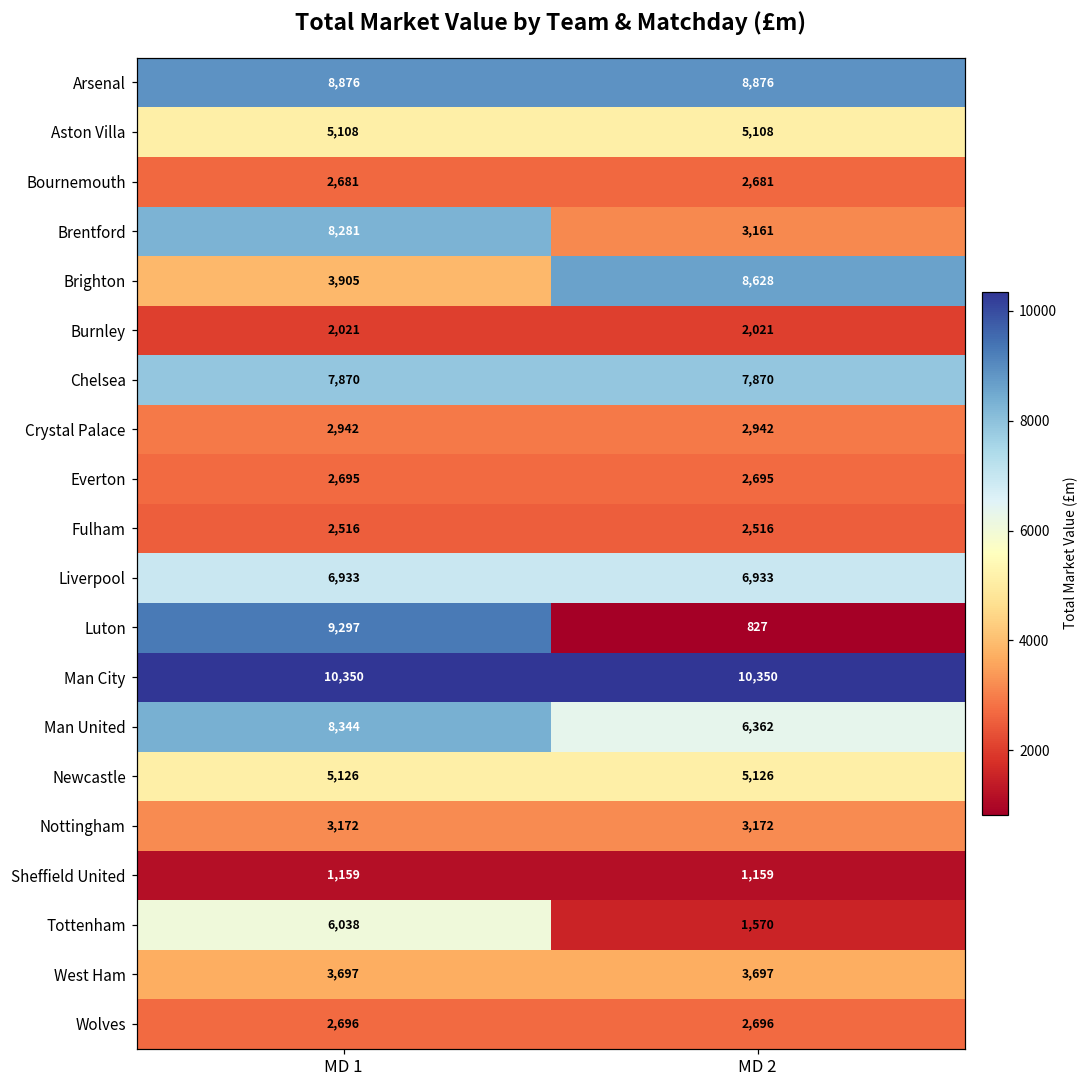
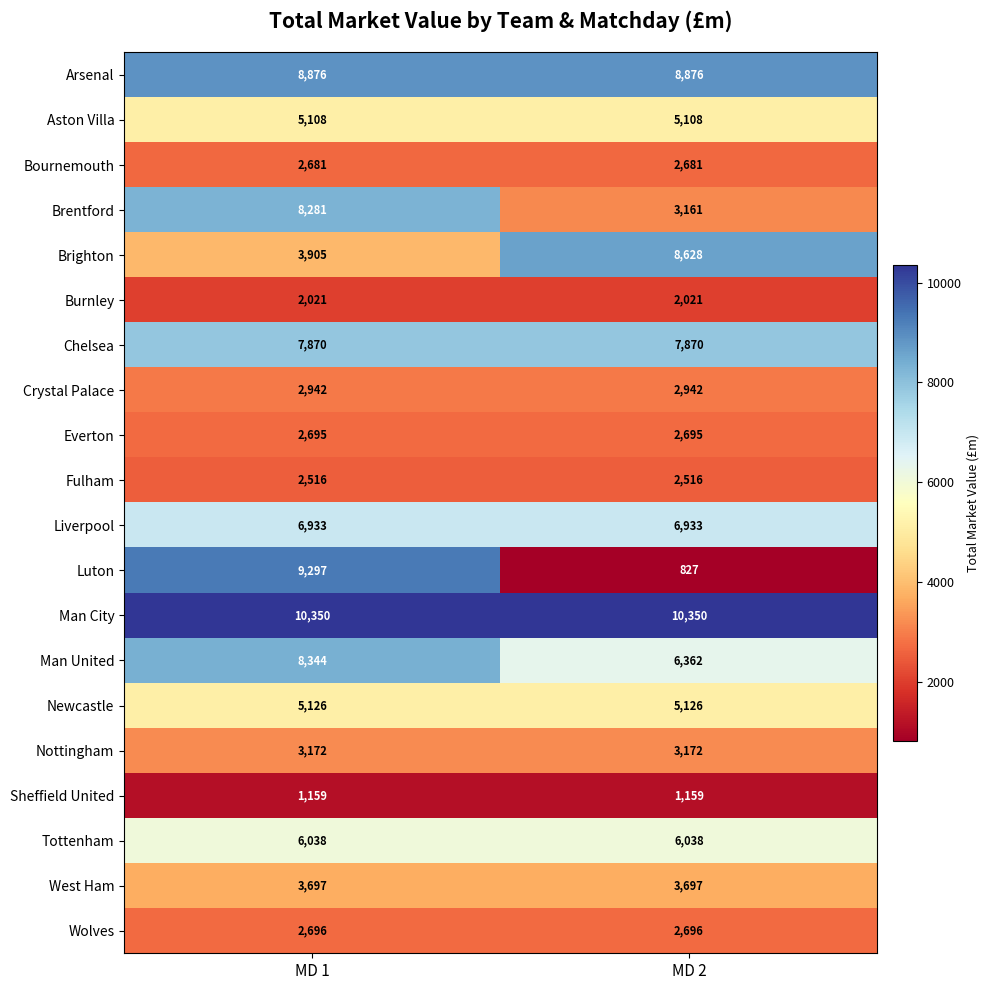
Tottenham, MD 2: 1,570 -> 6,038
